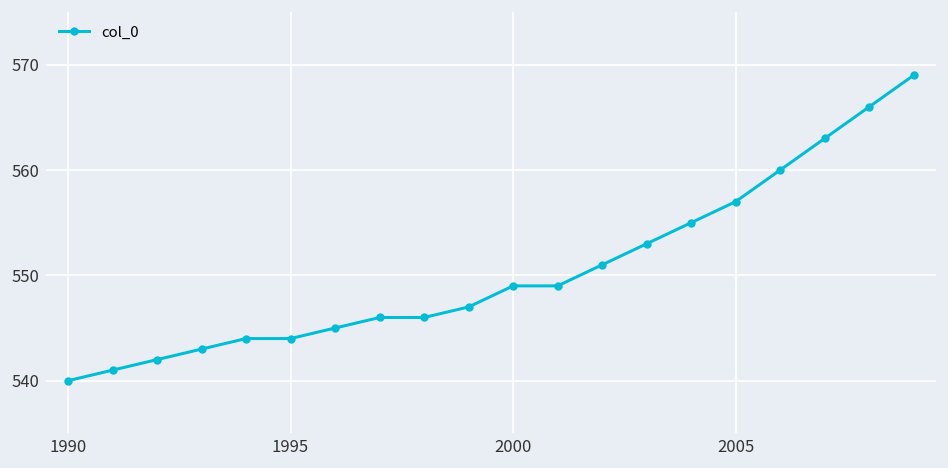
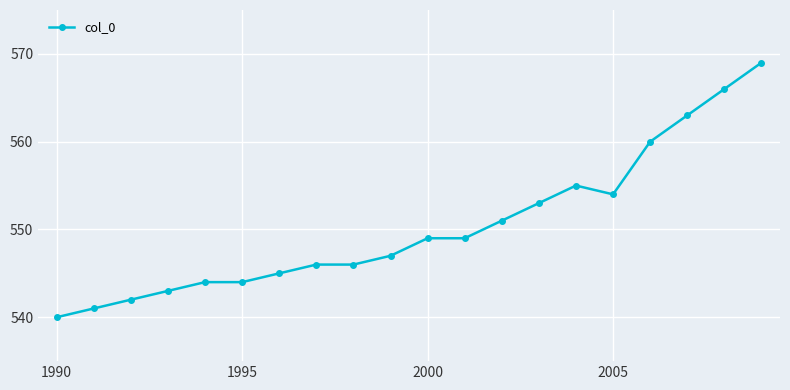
2005: 557 -> 554
